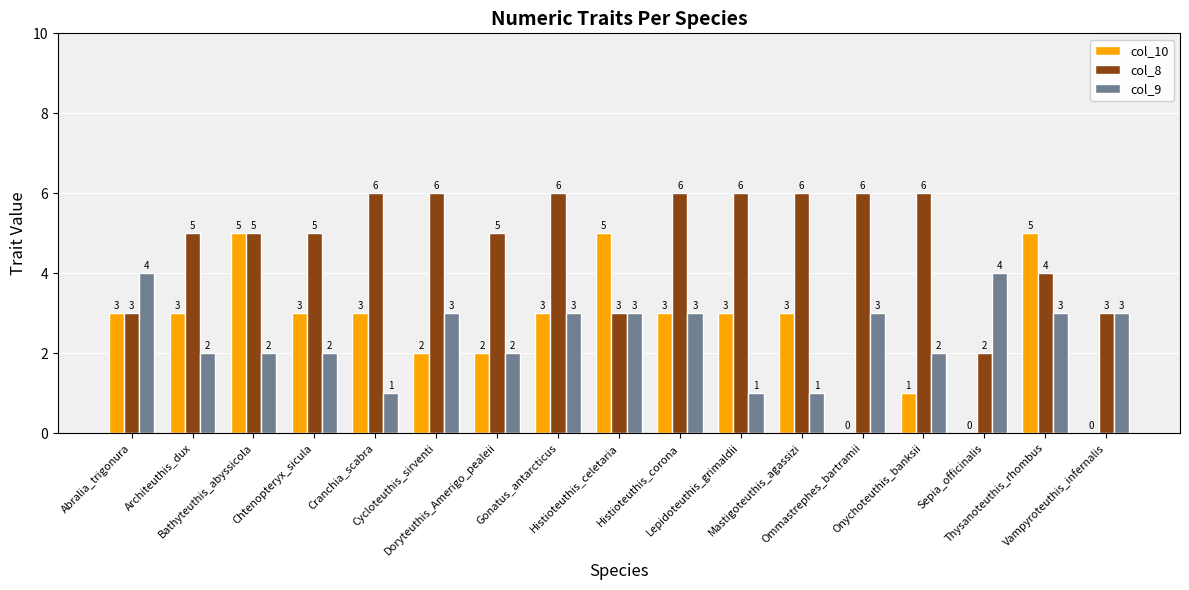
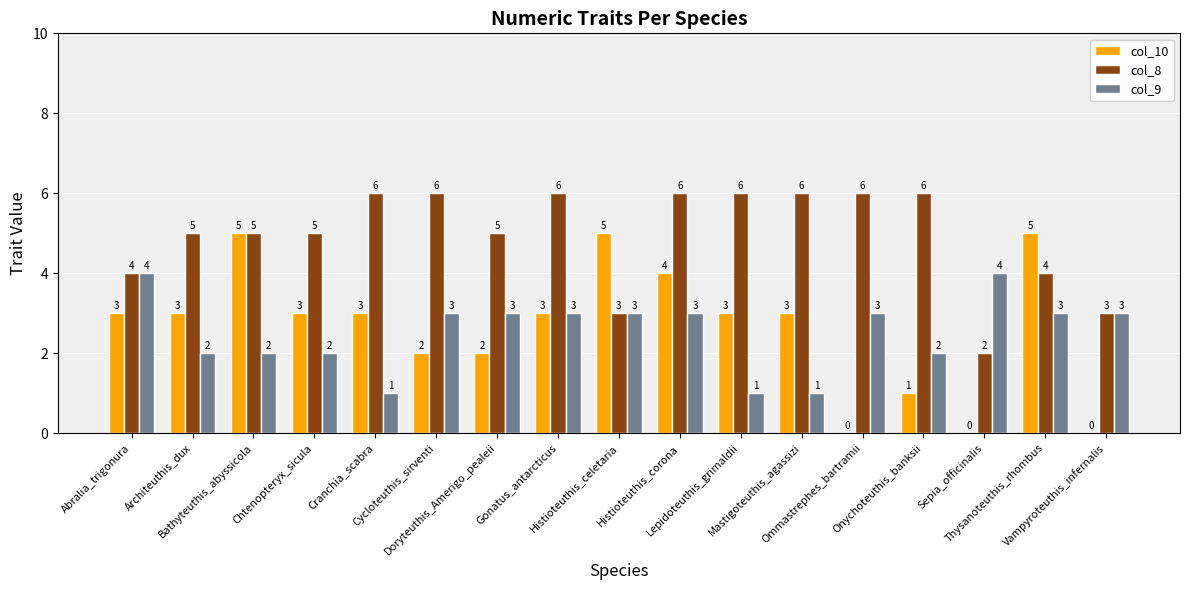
col_8, Abralia_trigonura: 3 -> 4
col_9, Doryteuthis_Amerigo_pealeii: 2 -> 3
col_10, Histioteuthis_corona: 3 -> 4
